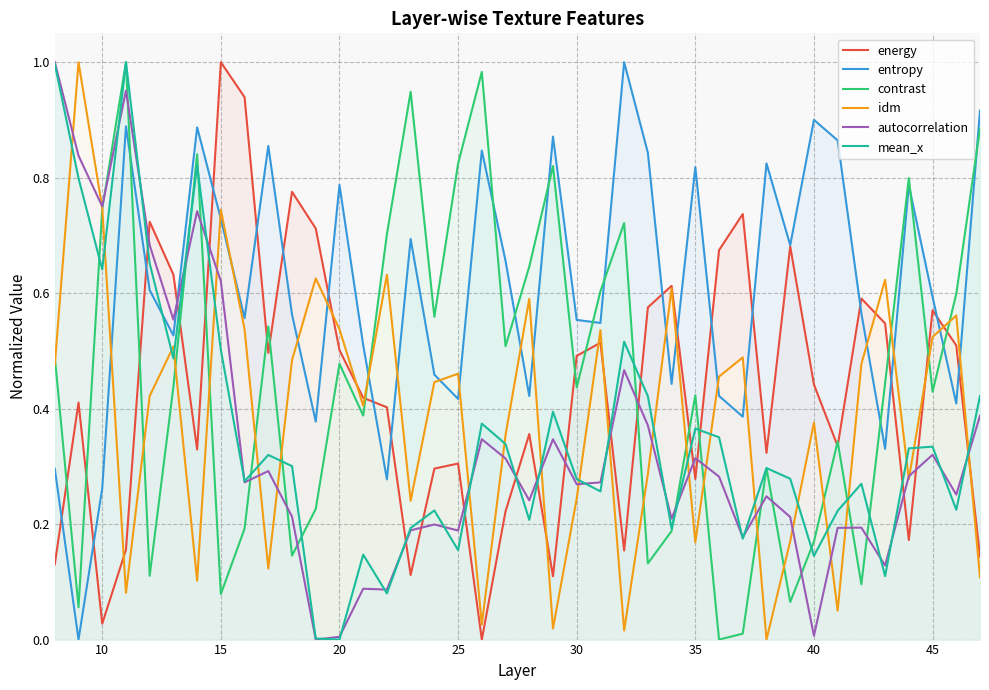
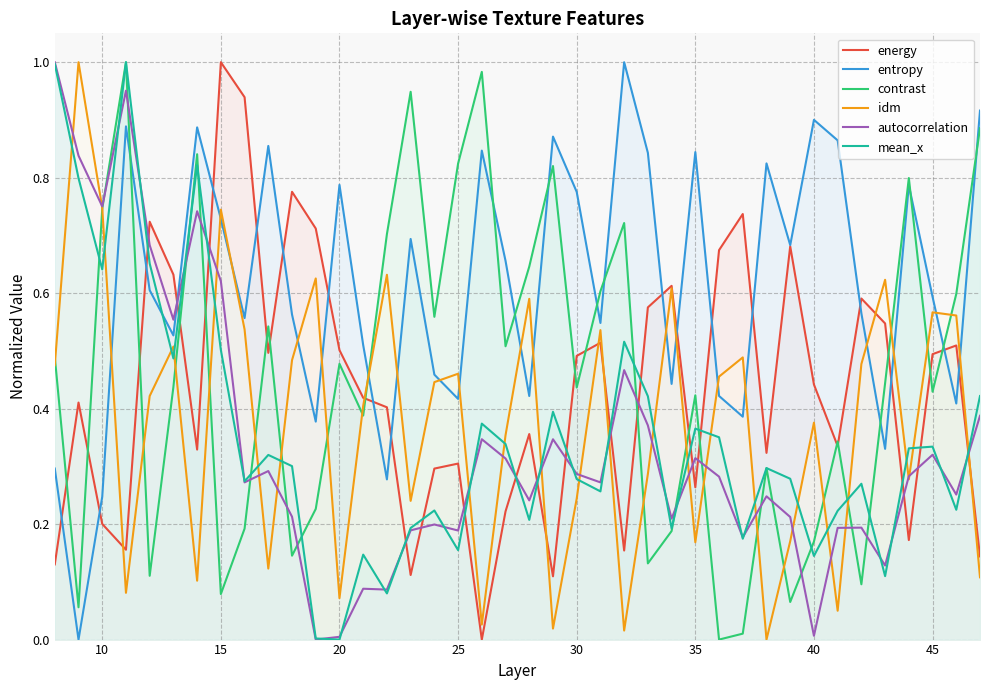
energy, 10: 0.03 -> 0.20
entropy, 10: 0.26 -> 0.25
idm, 20: 0.54 -> 0.07
entropy, 30: 0.55 -> 0.78
autocorrelation, 30: 0.27 -> 0.29
energy, 35: 0.28 -> 0.26
entropy, 35: 0.82 -> 0.84
energy, 45: 0.57 -> 0.49
idm, 45: 0.52 -> 0.57
